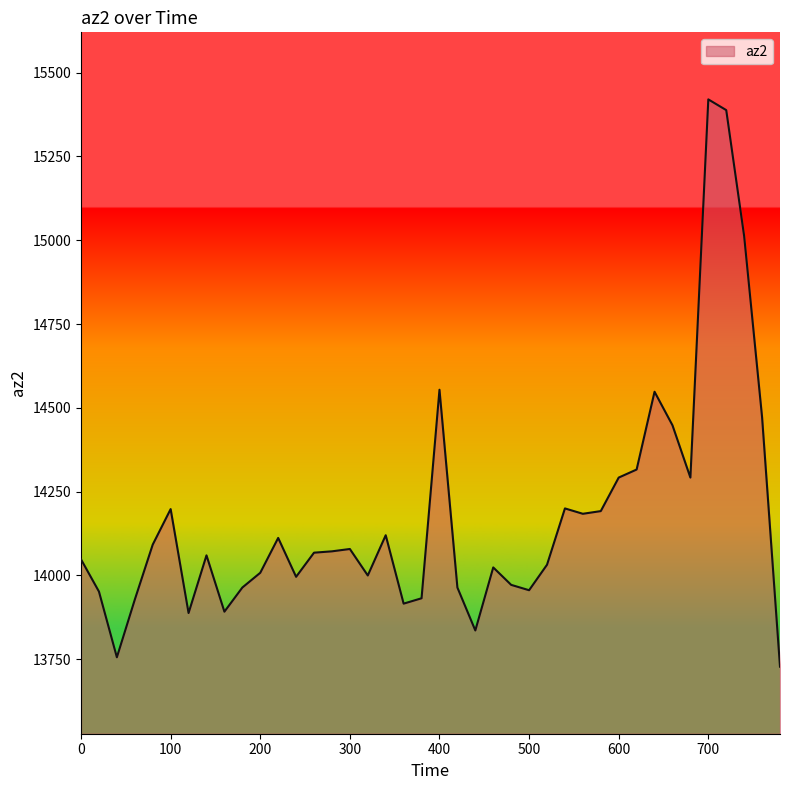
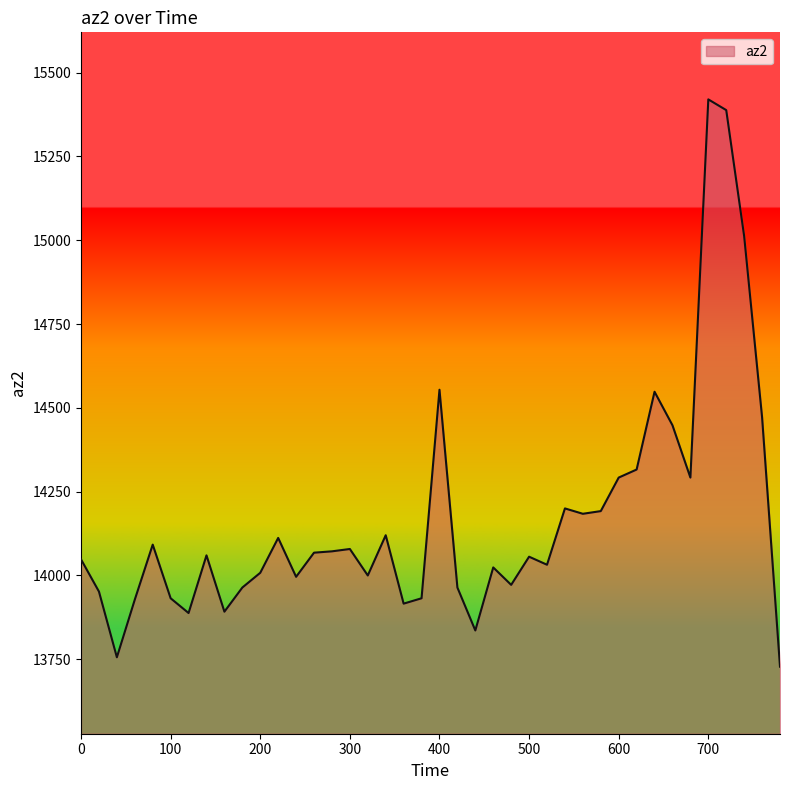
100: 14200 -> 13930
500: 13960 -> 14060
